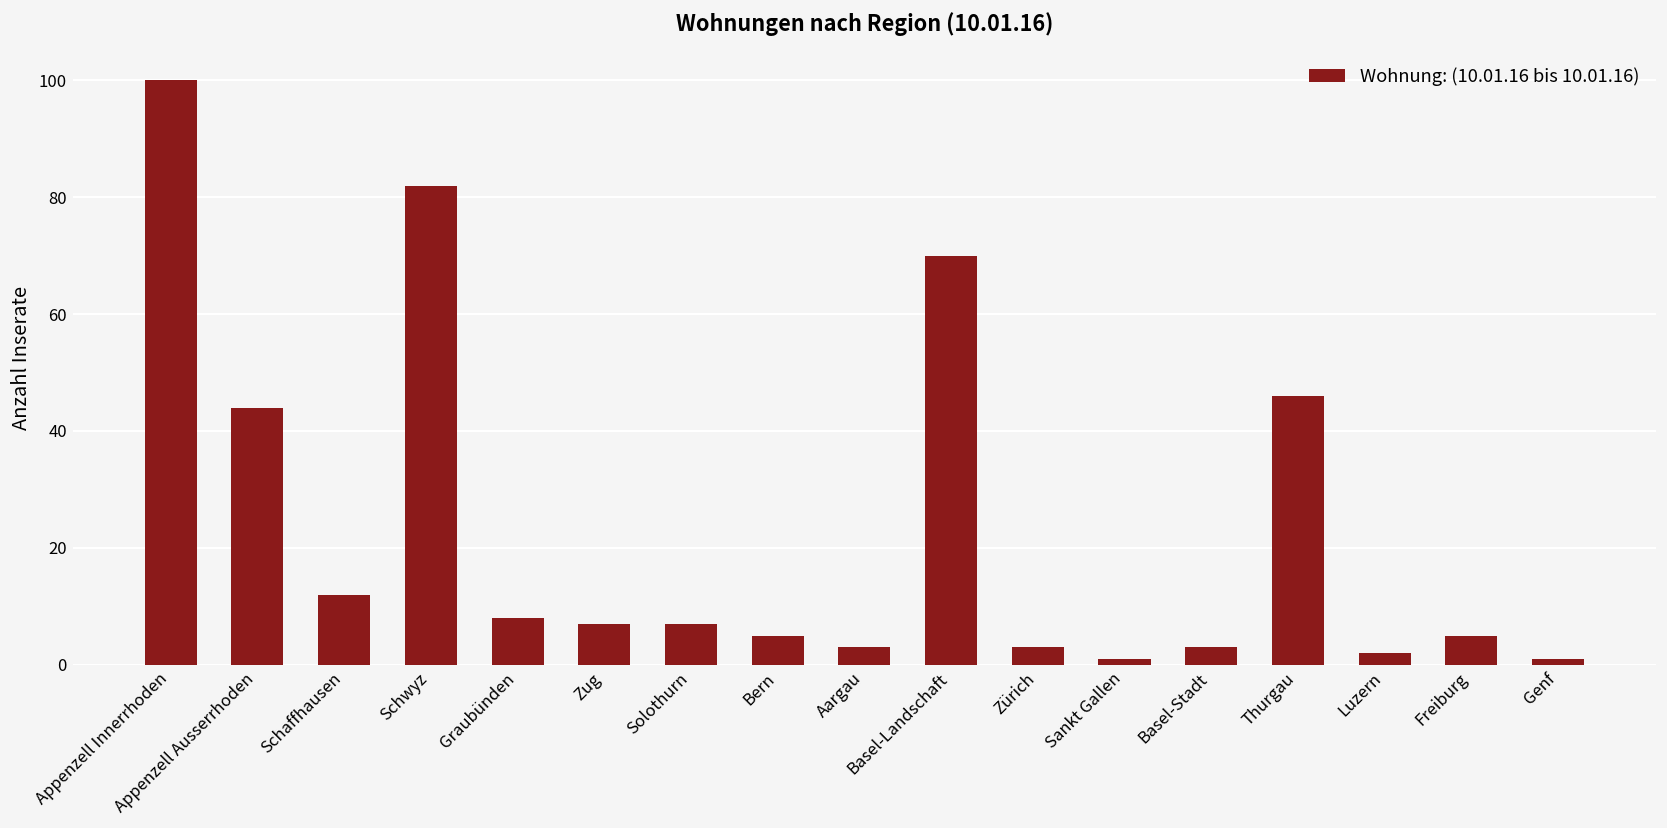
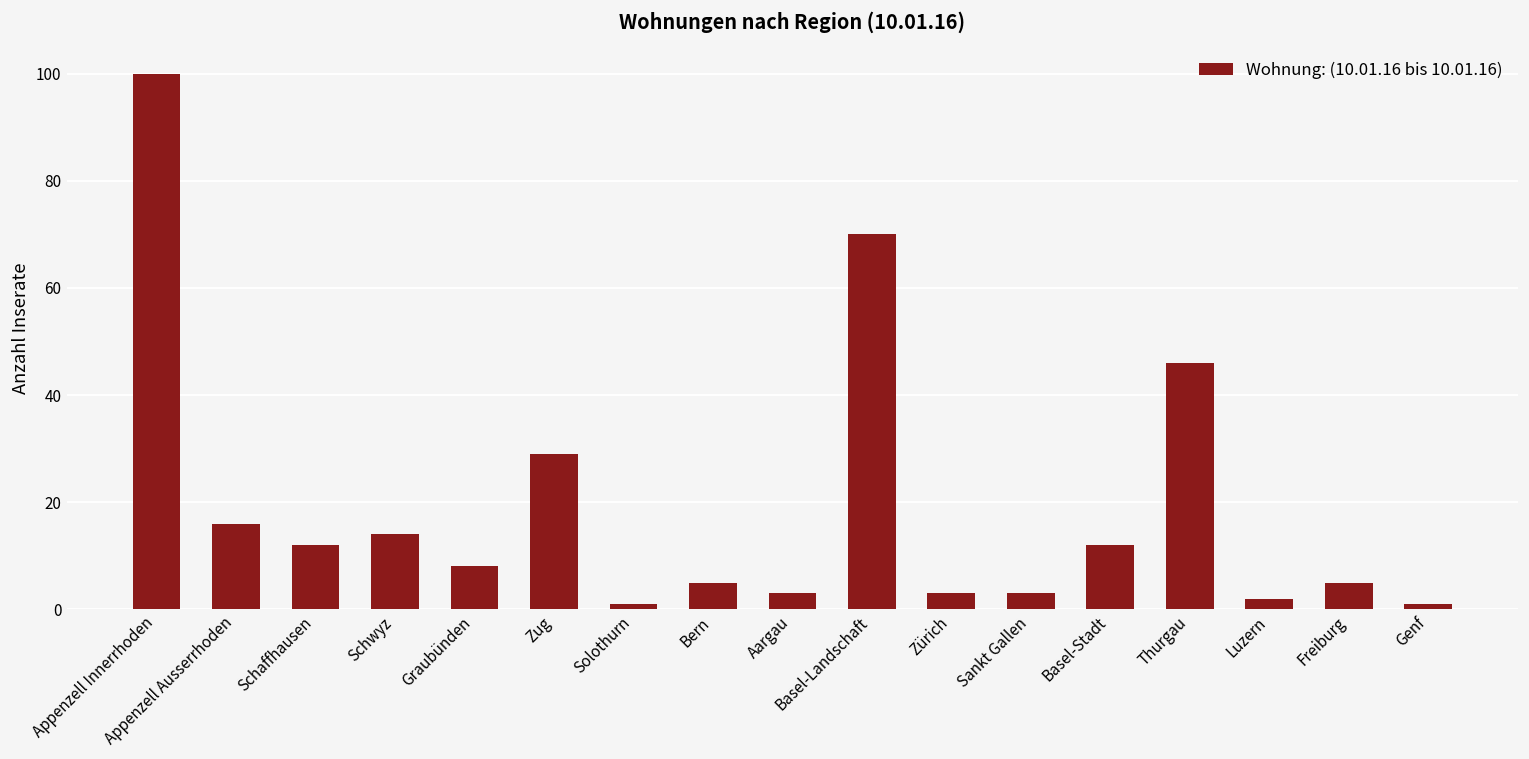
Appenzell Ausserrhoden: 44 -> 16
Schwyz: 82 -> 14
Zug: 7 -> 29
Solothurn: 7 -> 1
Sankt Gallen: 1 -> 3
Basel-Stadt: 3 -> 12
